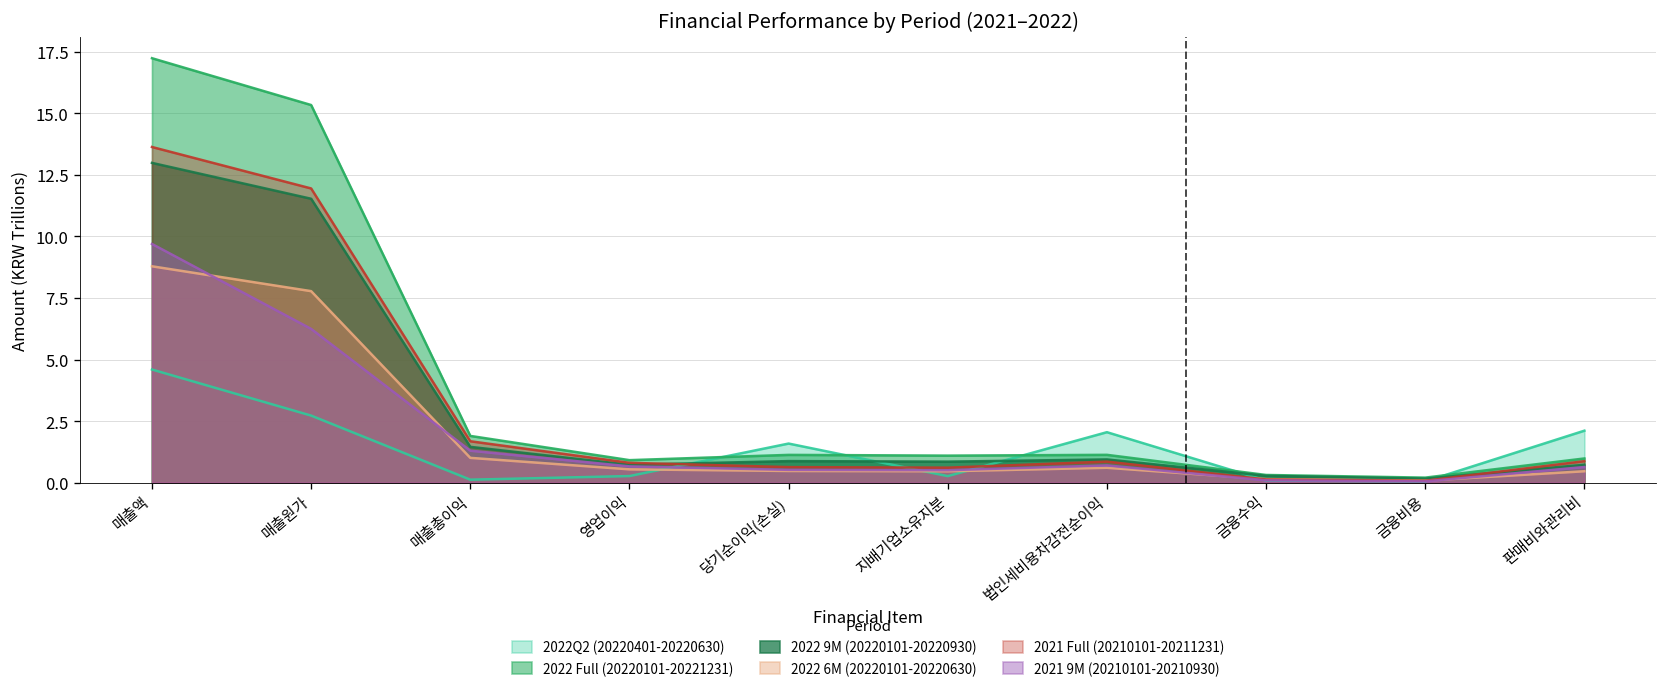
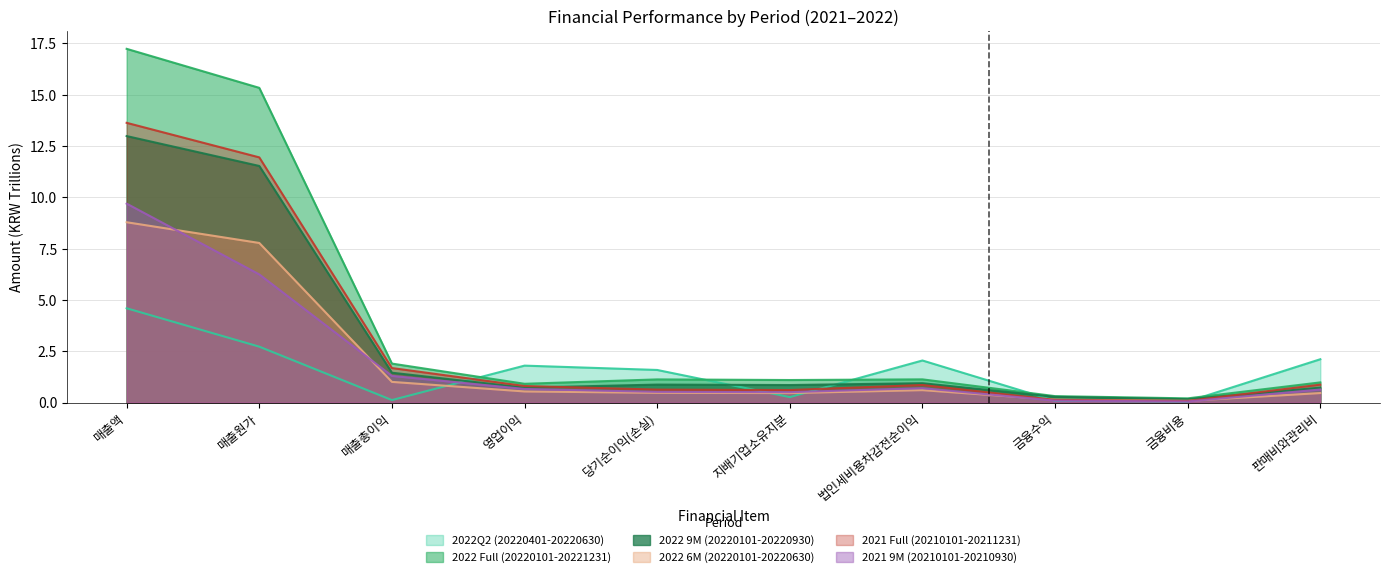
2022Q2 (20220401-20220630), 영업이익: 0.3 -> 1.8
